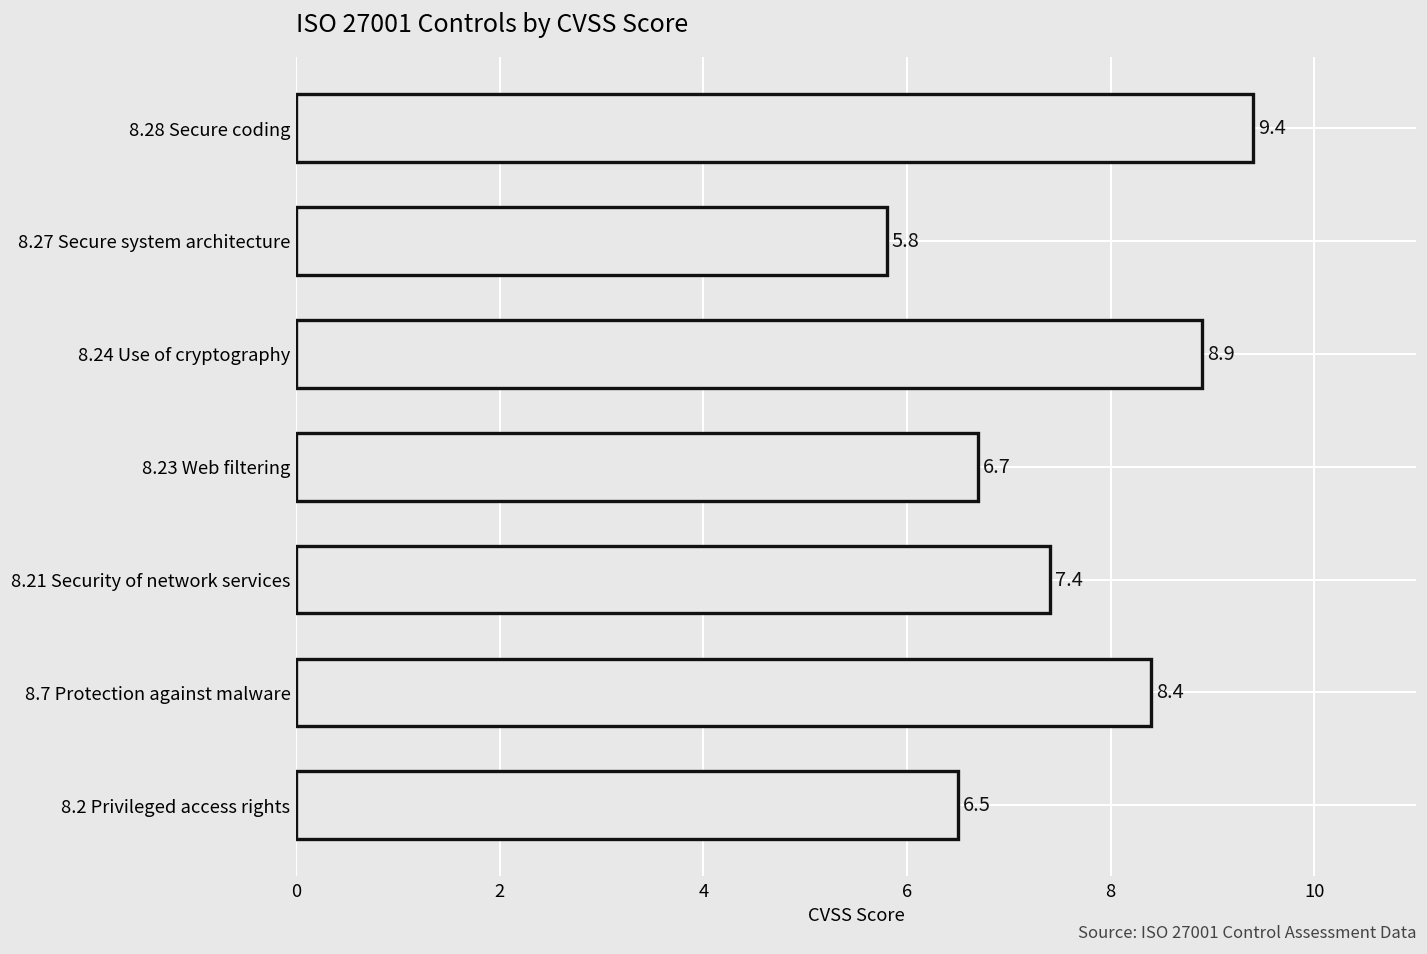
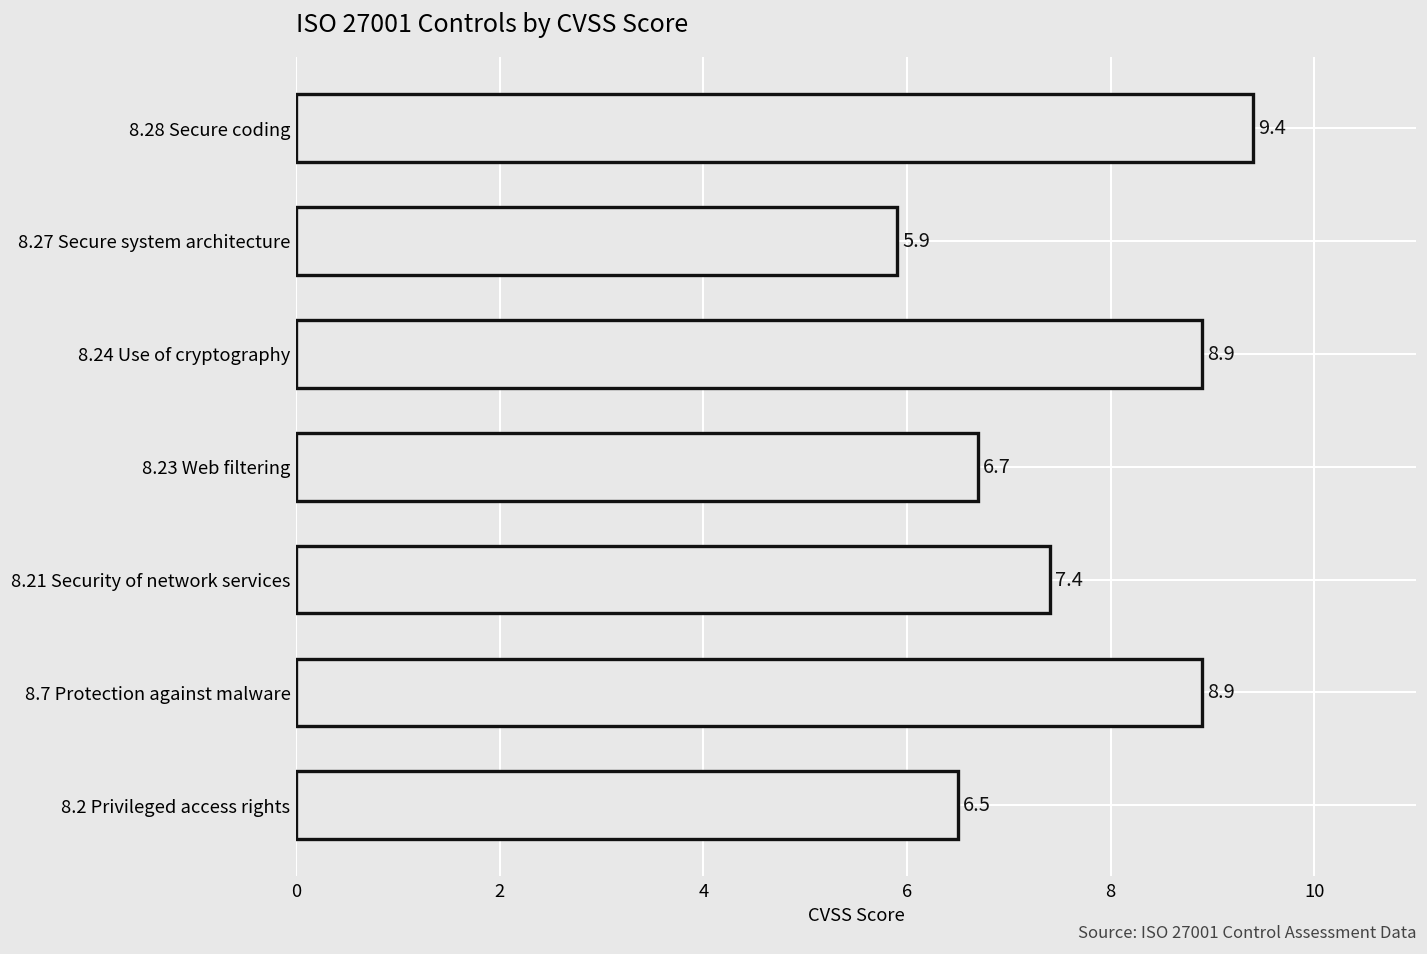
8.27 Secure system architecture: 5.8 -> 5.9
8.7 Protection against malware: 8.4 -> 8.9
